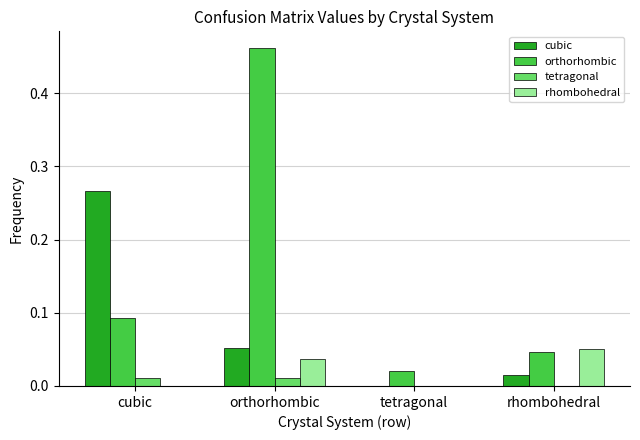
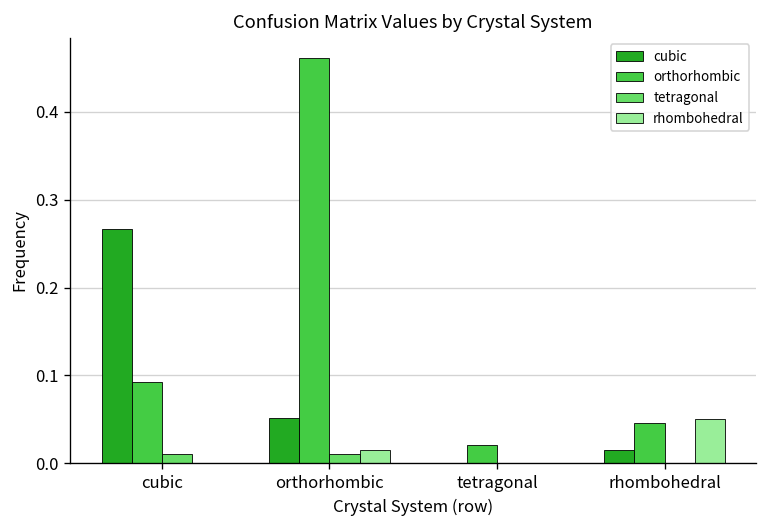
rhombohedral, orthorhombic: 0.04 -> 0.02
